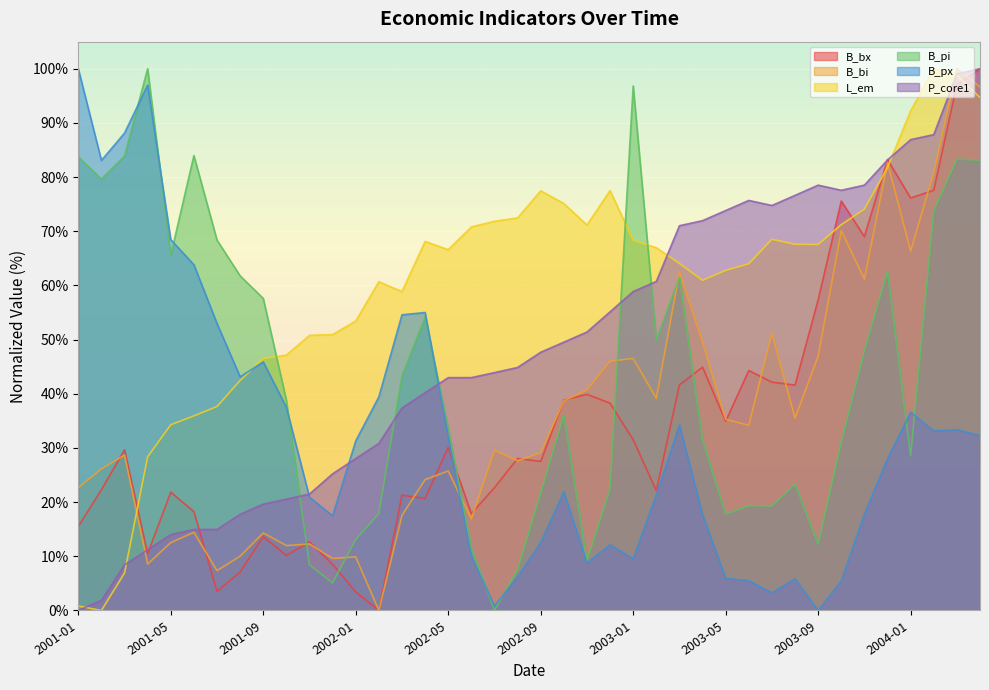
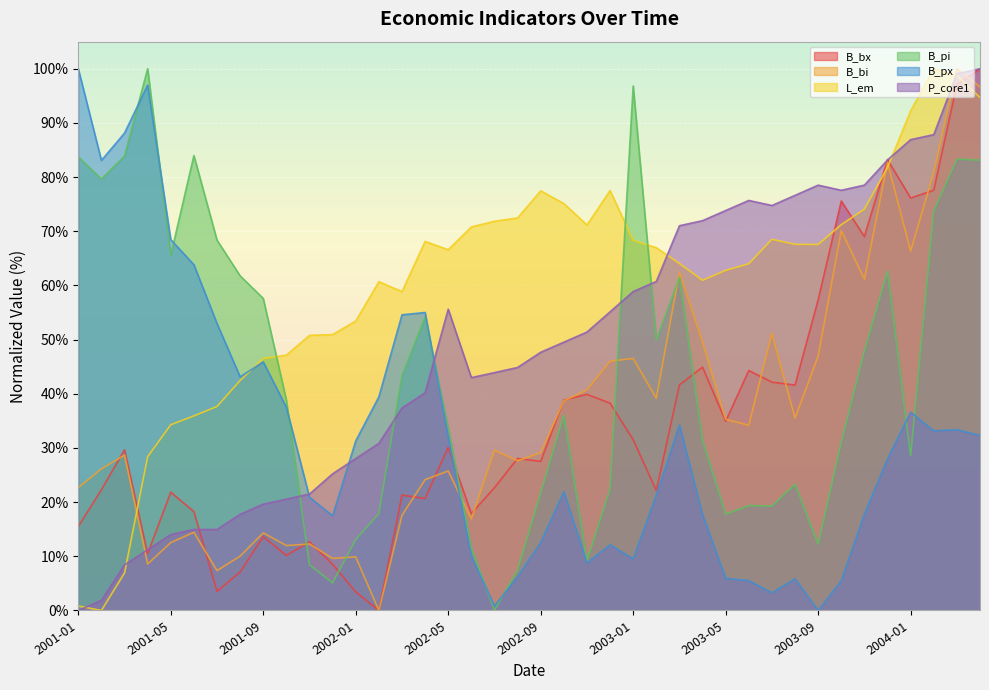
P_core1, 2002-05: 43% -> 56%
